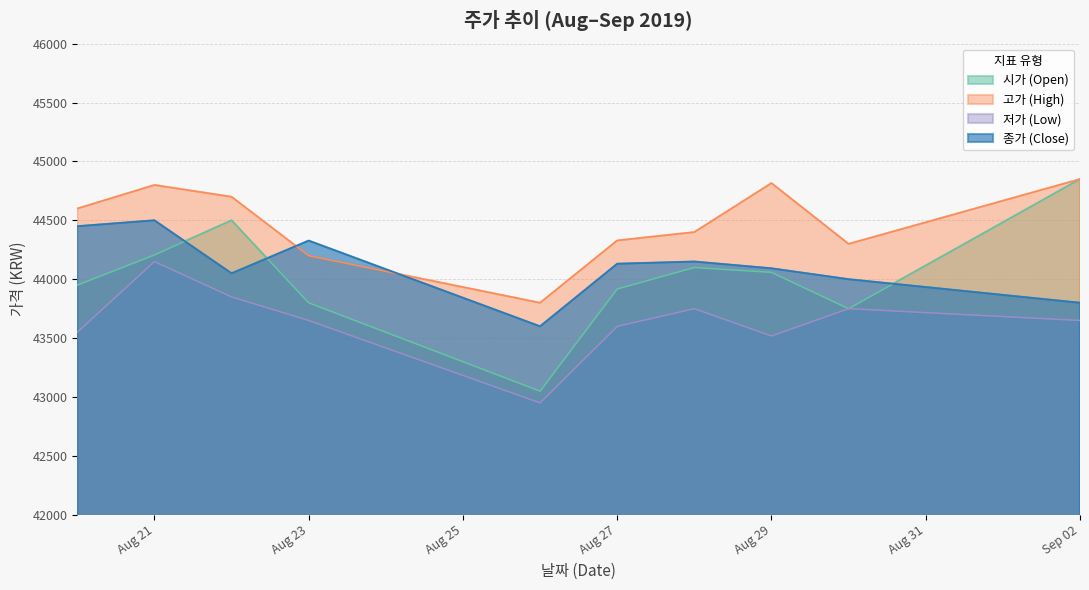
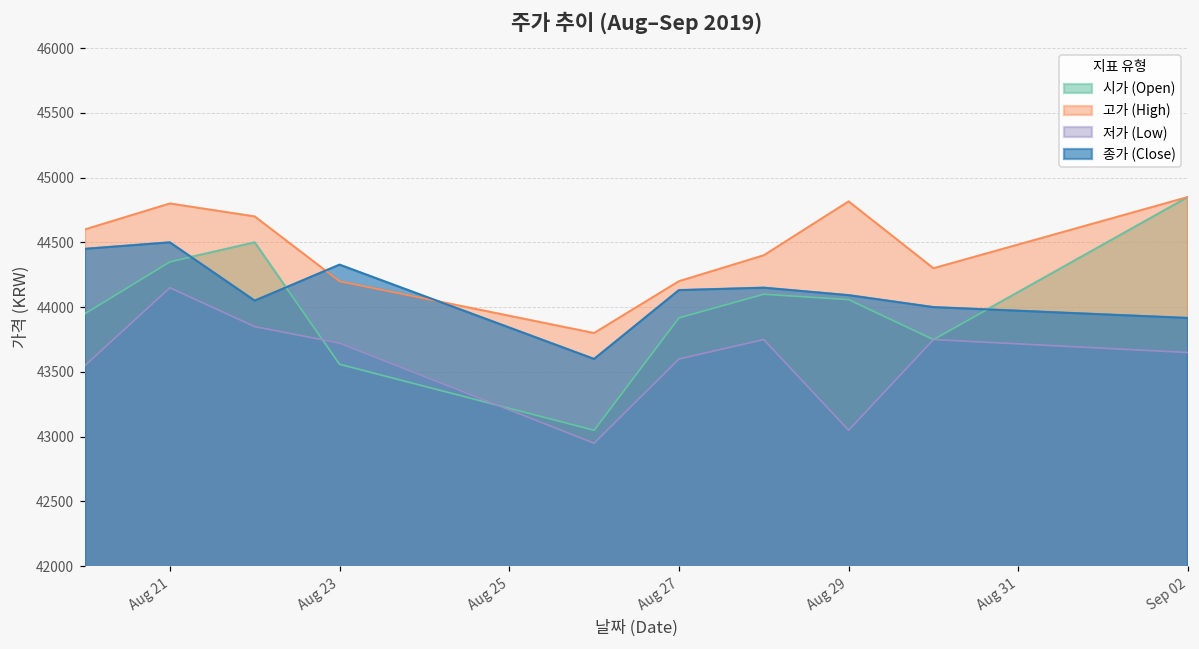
시가 (Open), Aug 21: 44210 -> 44350
시가 (Open), Aug 23: 43800 -> 43560
저가 (Low), Aug 23: 43650 -> 43720
고가 (High), Aug 27: 44330 -> 44200
저가 (Low), Aug 29: 43520 -> 43050
종가 (Close), Sep 02: 43800 -> 43920
